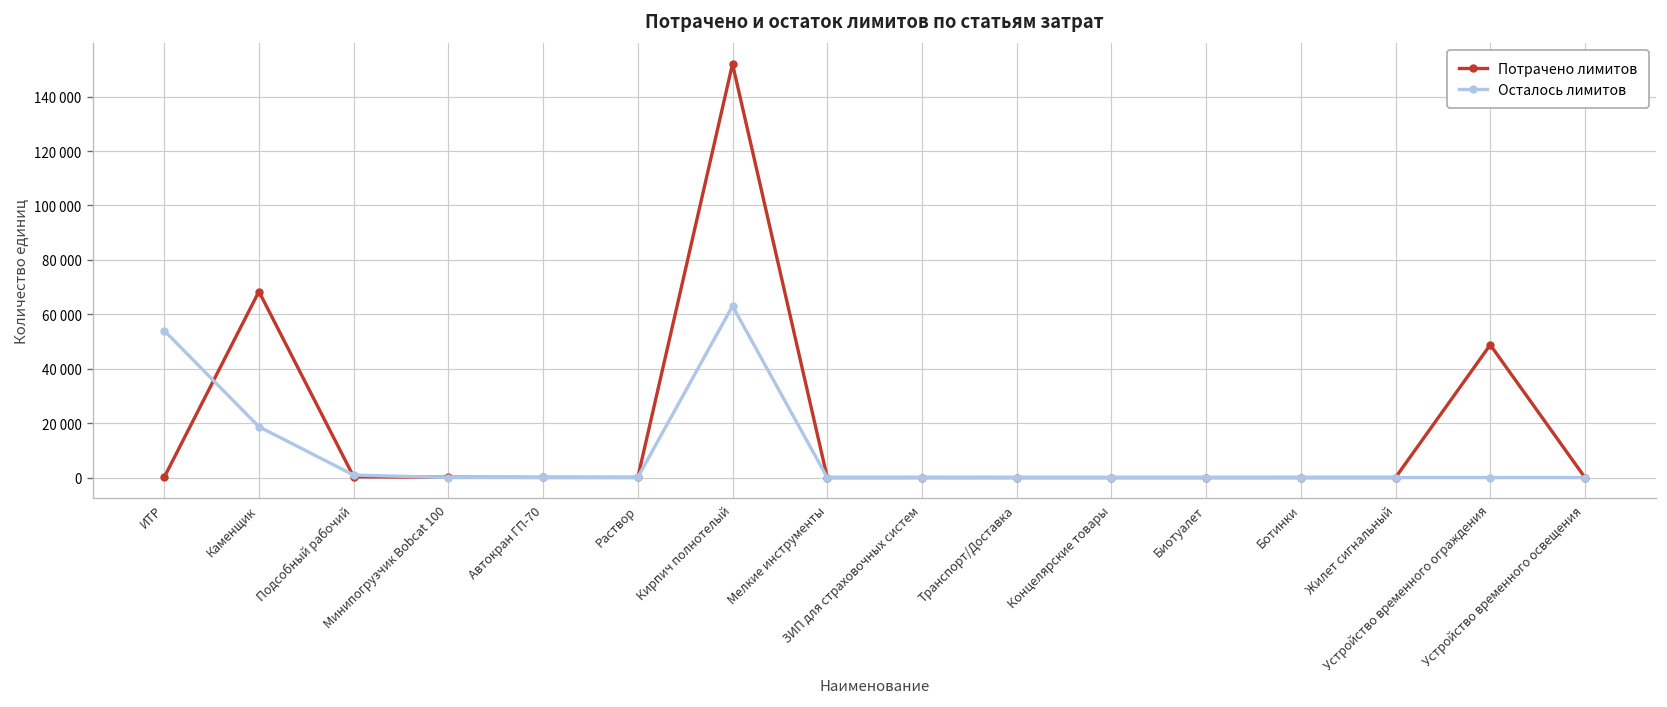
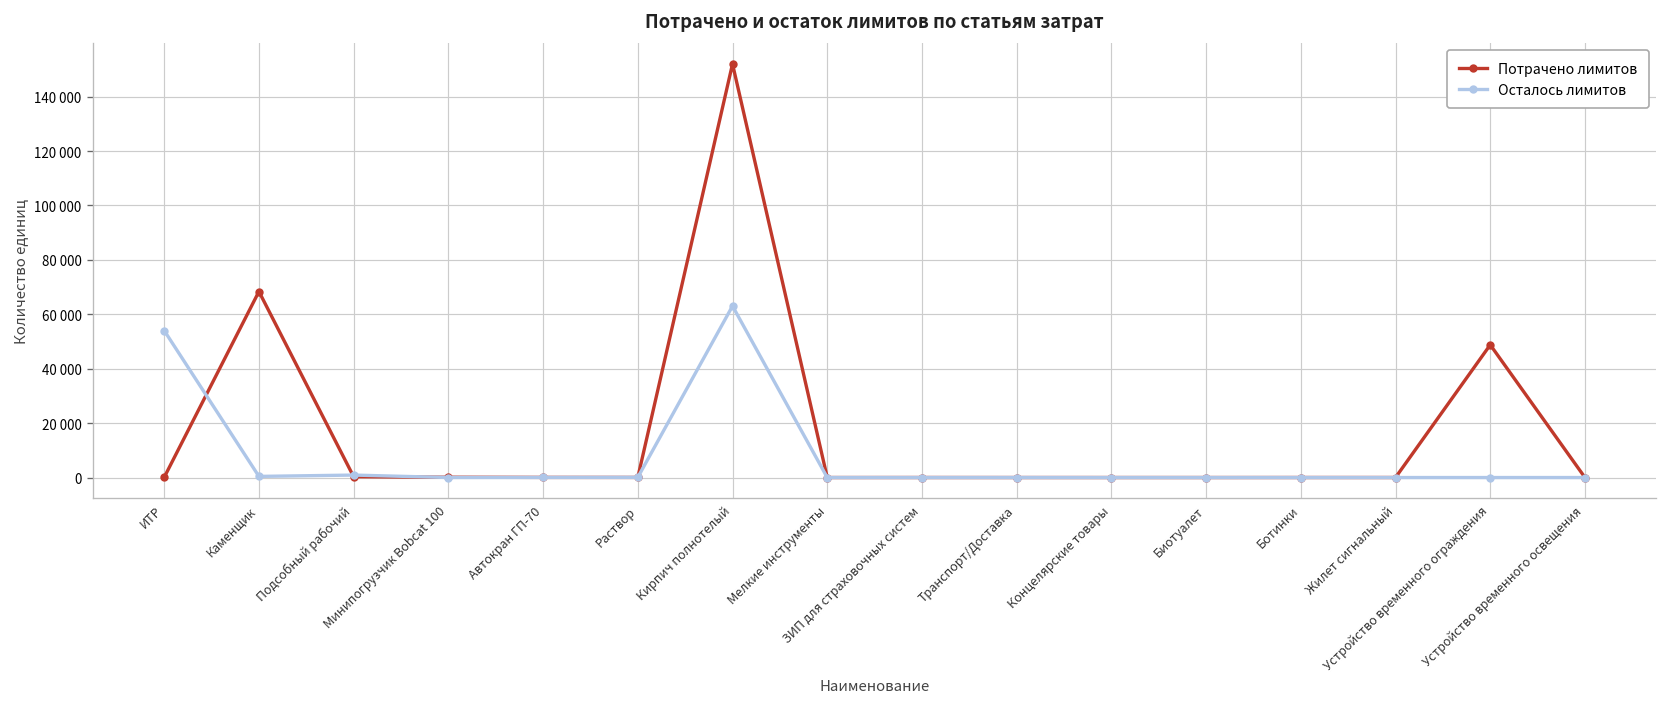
Осталось лимитов, Каменщик: 19000 -> 0
